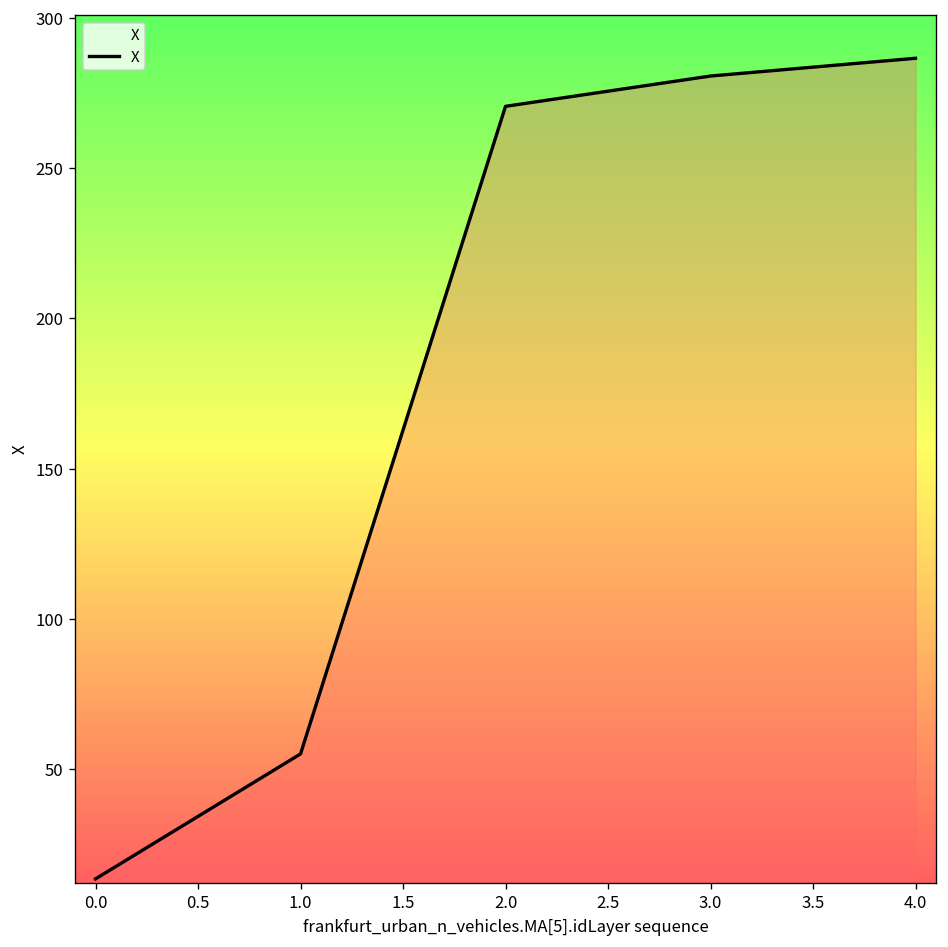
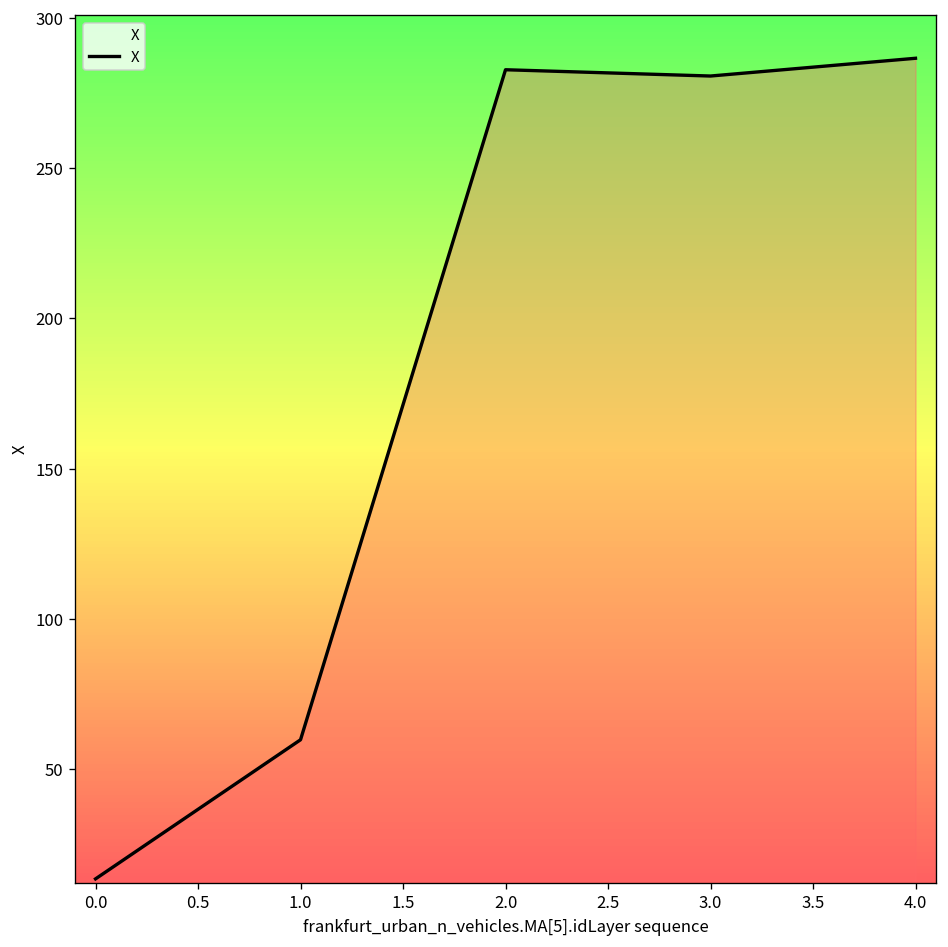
1.0: 55 -> 60
2.0: 271 -> 283
